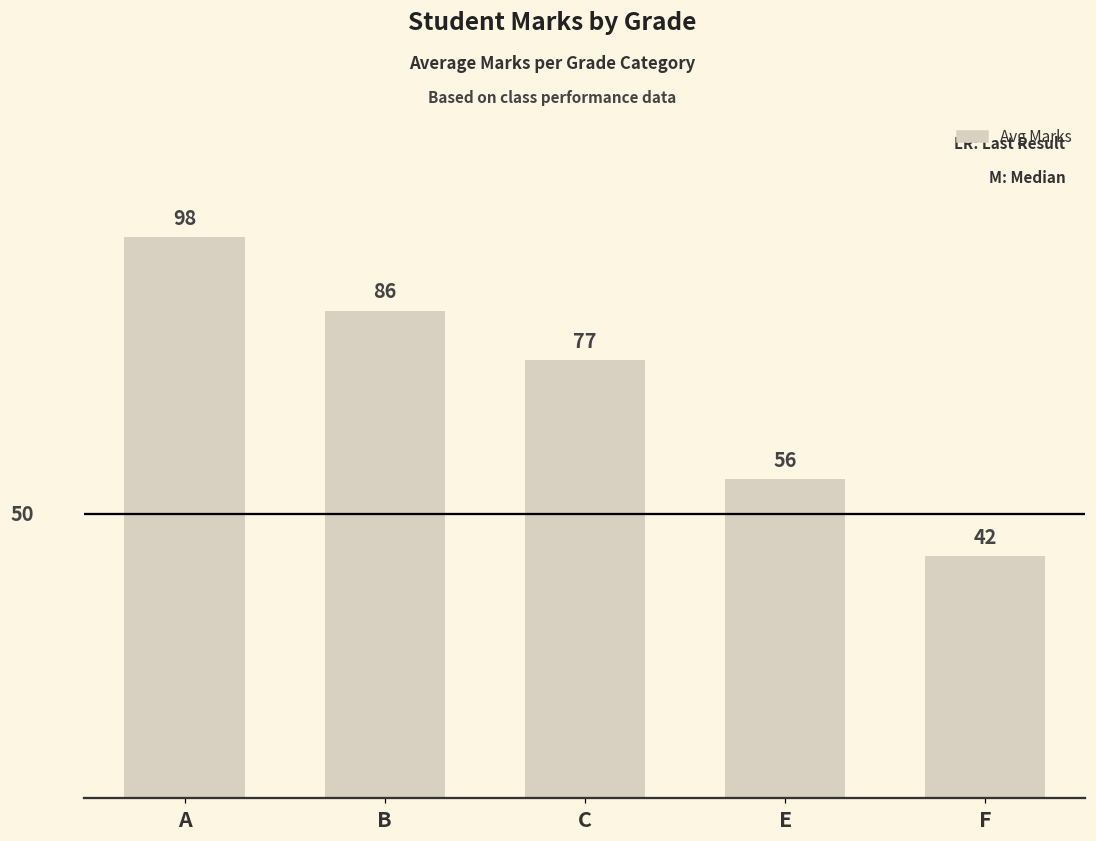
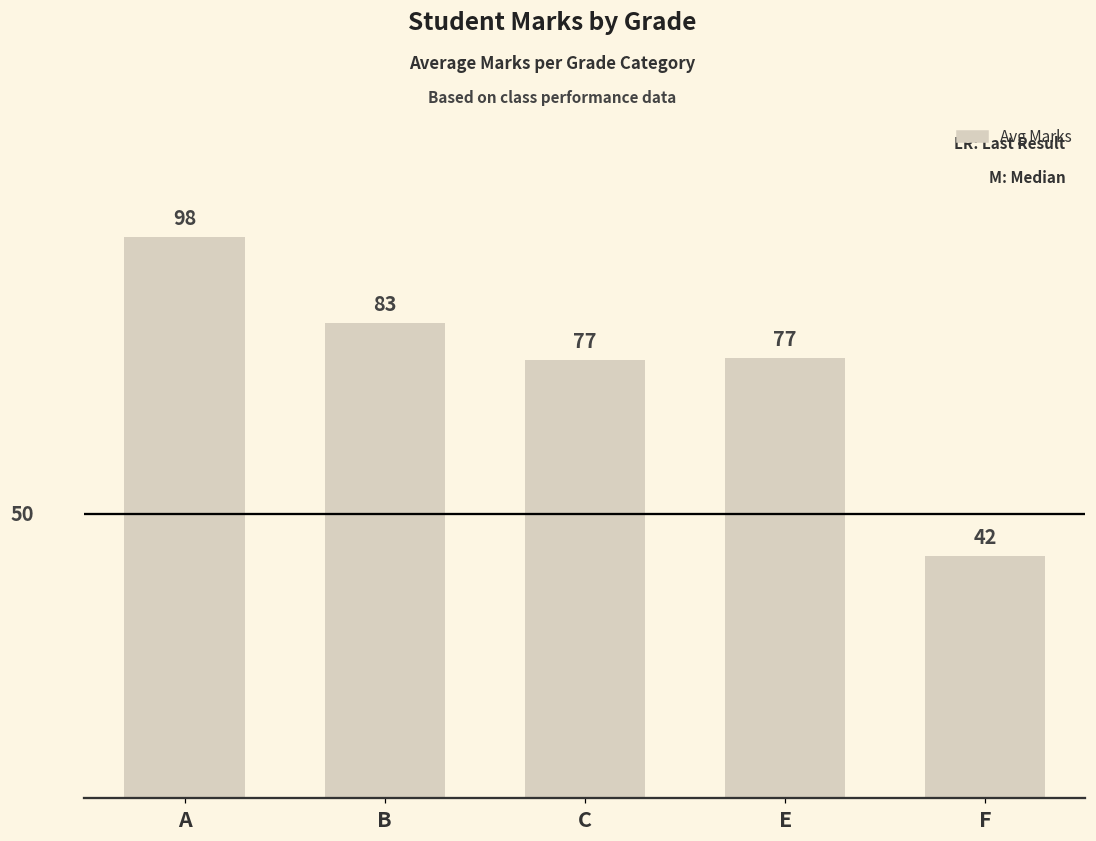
B: 86 -> 83
E: 56 -> 77
